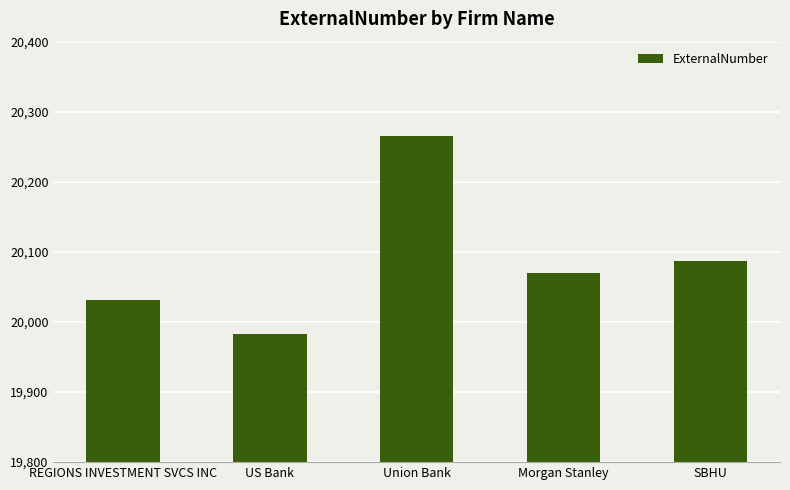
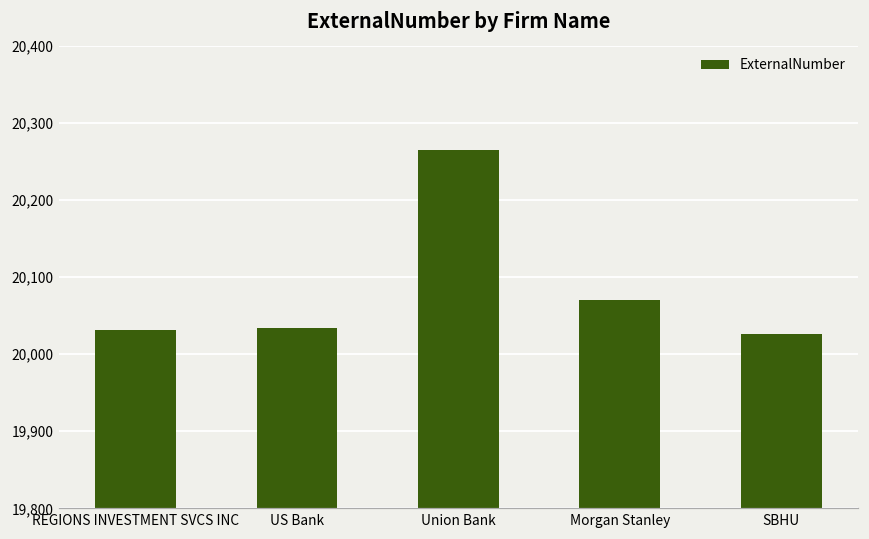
US Bank: 19,980 -> 20,030
SBHU: 20,090 -> 20,030
